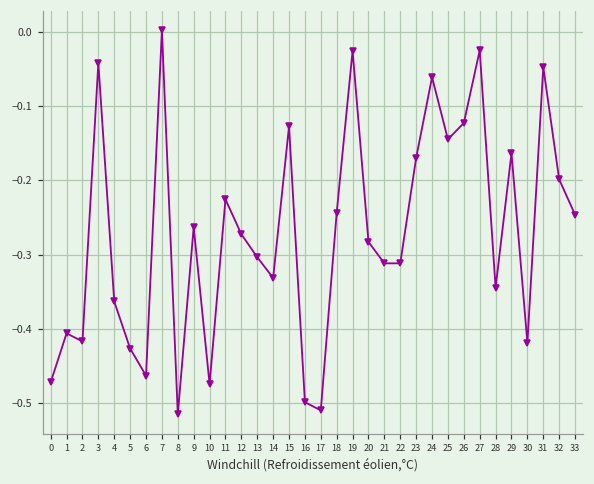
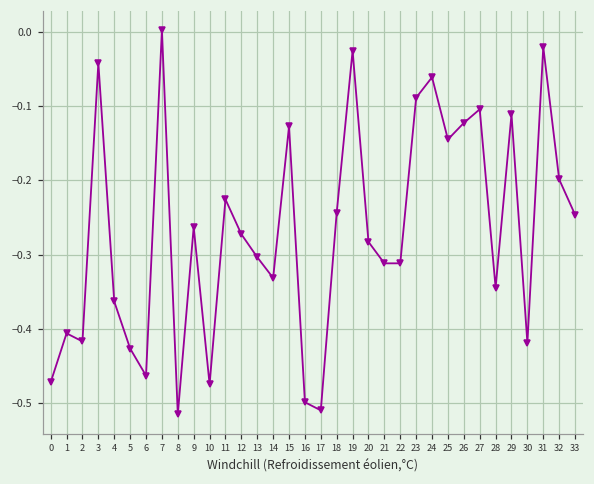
23: -0.17 -> -0.09
27: -0.02 -> -0.10
29: -0.16 -> -0.11
31: -0.05 -> -0.02
